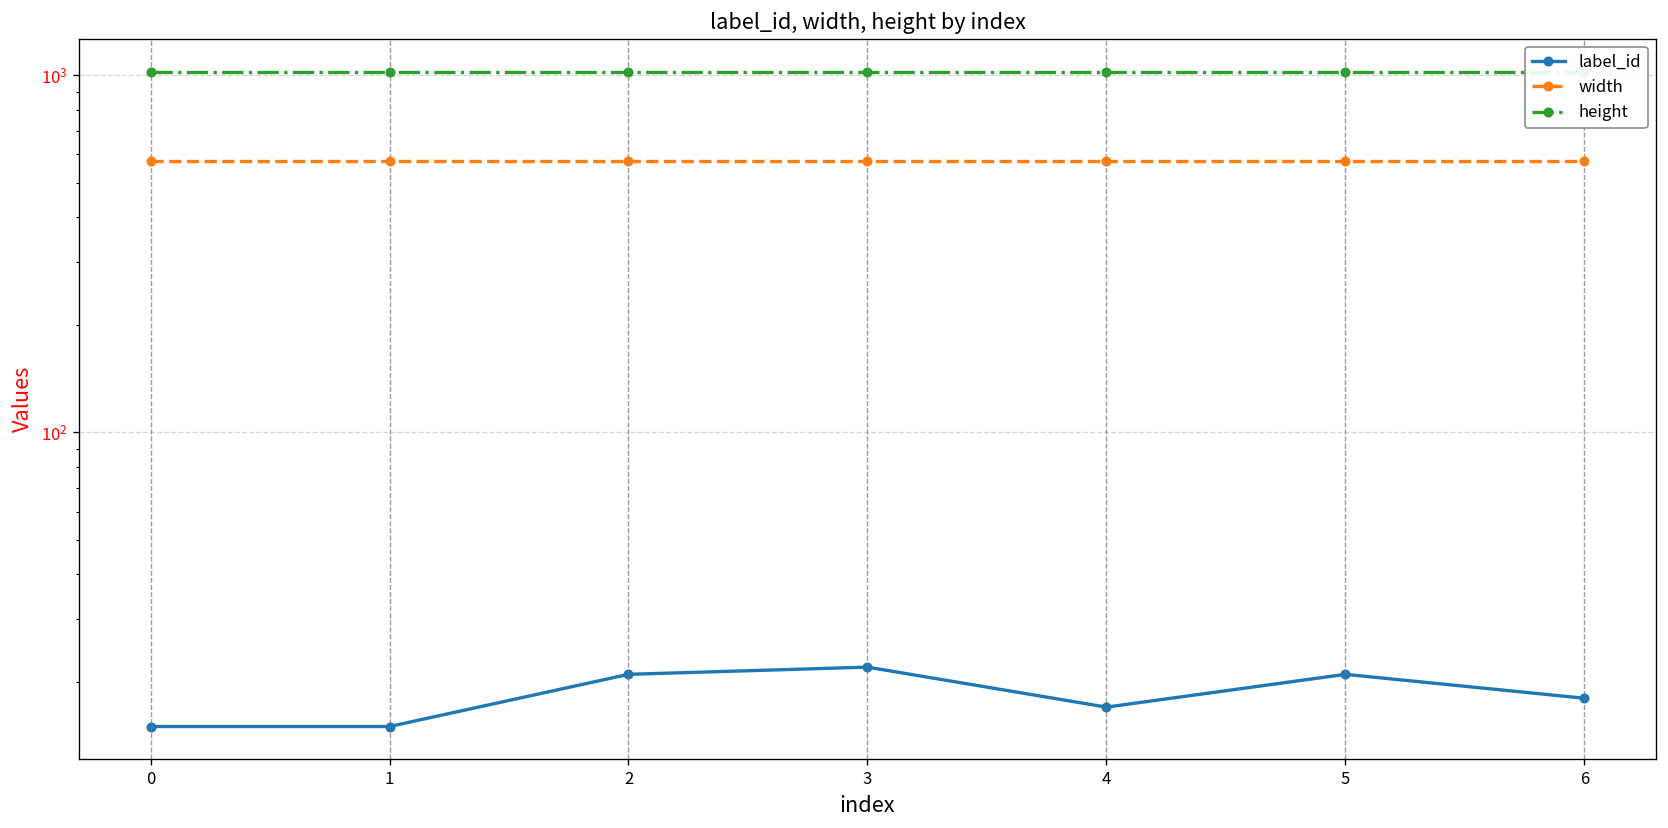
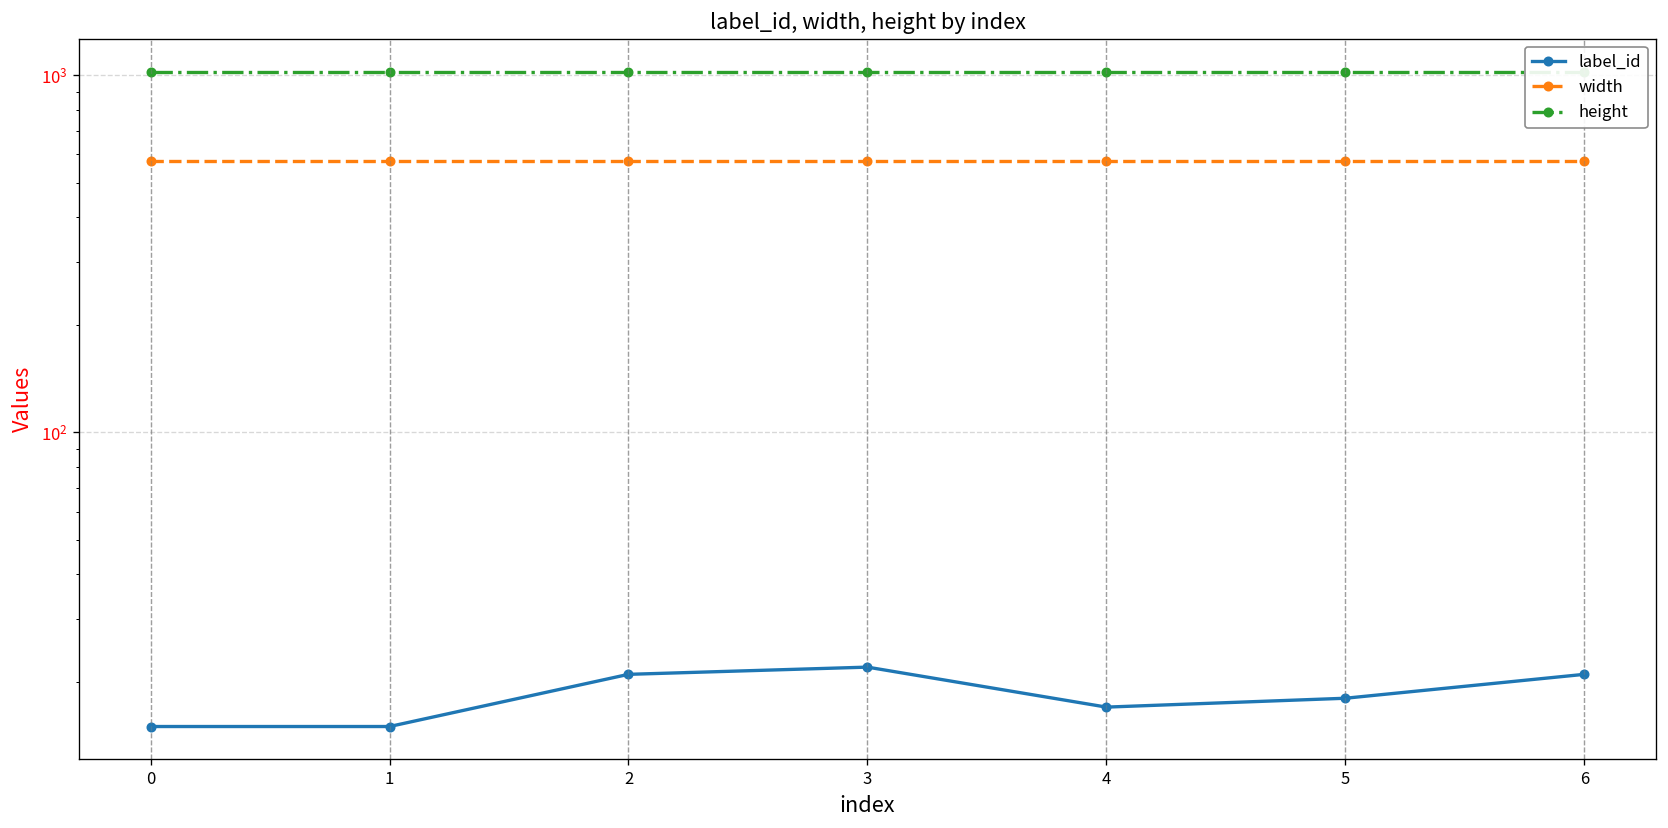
label_id, 5: 21 -> 18
label_id, 6: 18 -> 21
